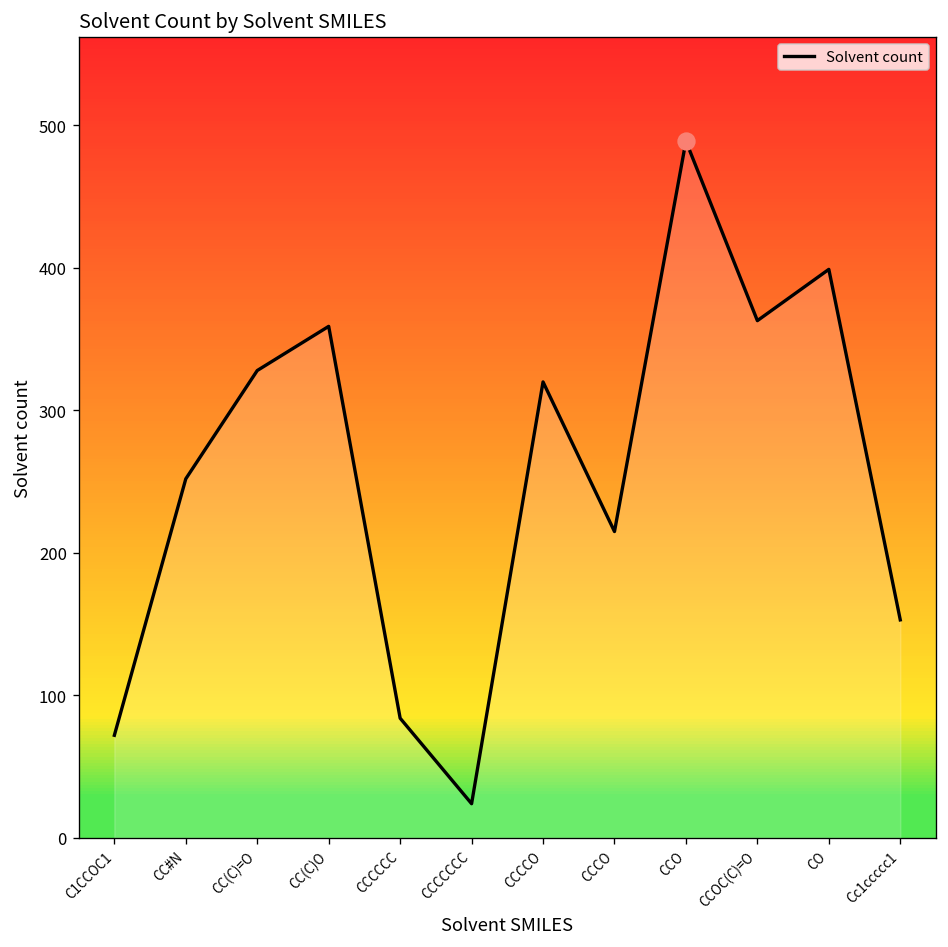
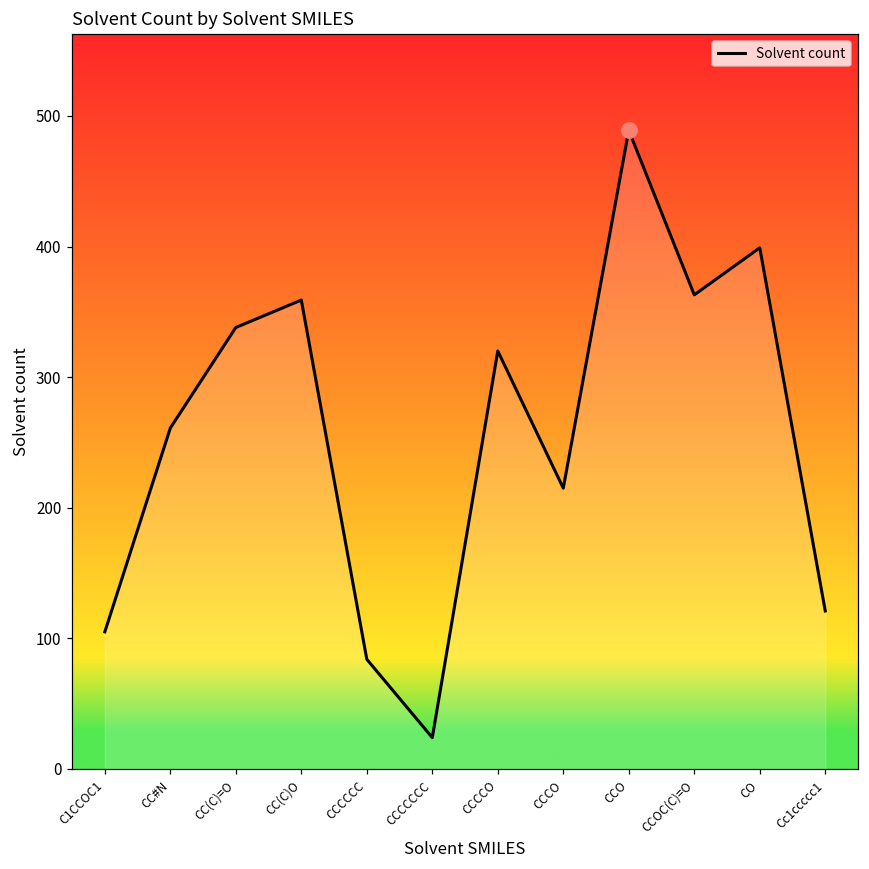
Solvent count, C1CCOC1: 72 -> 105
Solvent count, CC#N: 252 -> 261
Solvent count, CC(C)=O: 328 -> 338
Solvent count, Cc1ccccc1: 153 -> 121
